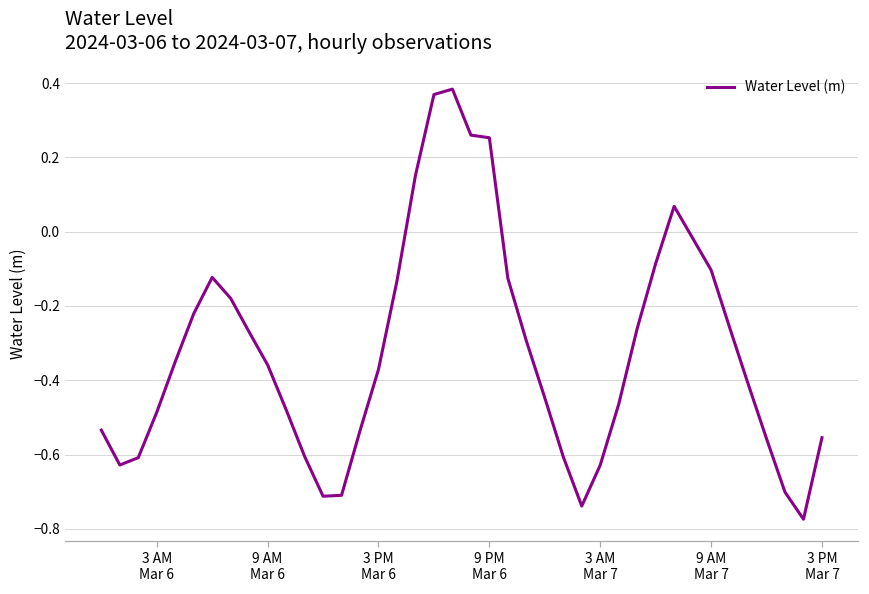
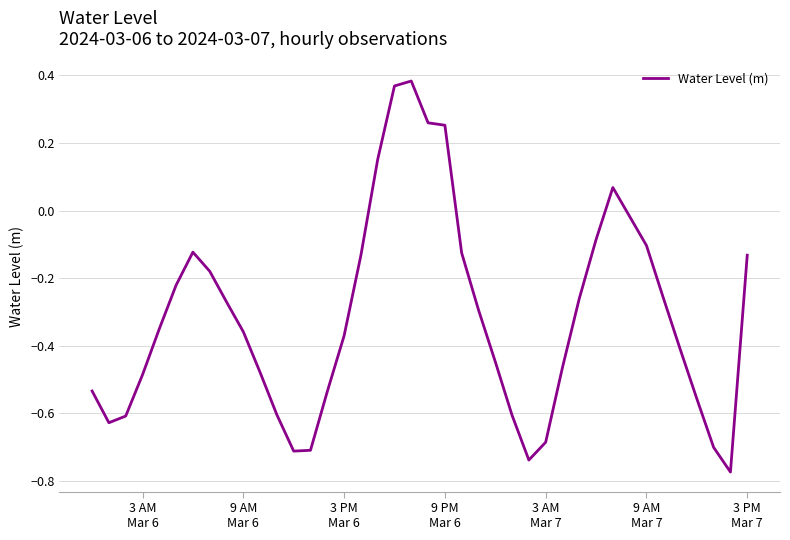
3 AM Mar 7: -0.63 -> -0.69
3 PM Mar 7: -0.55 -> -0.13
